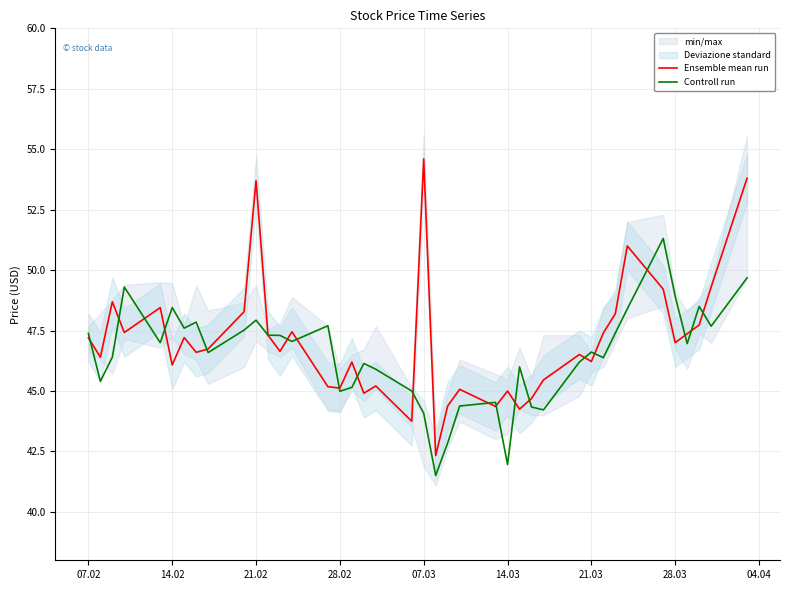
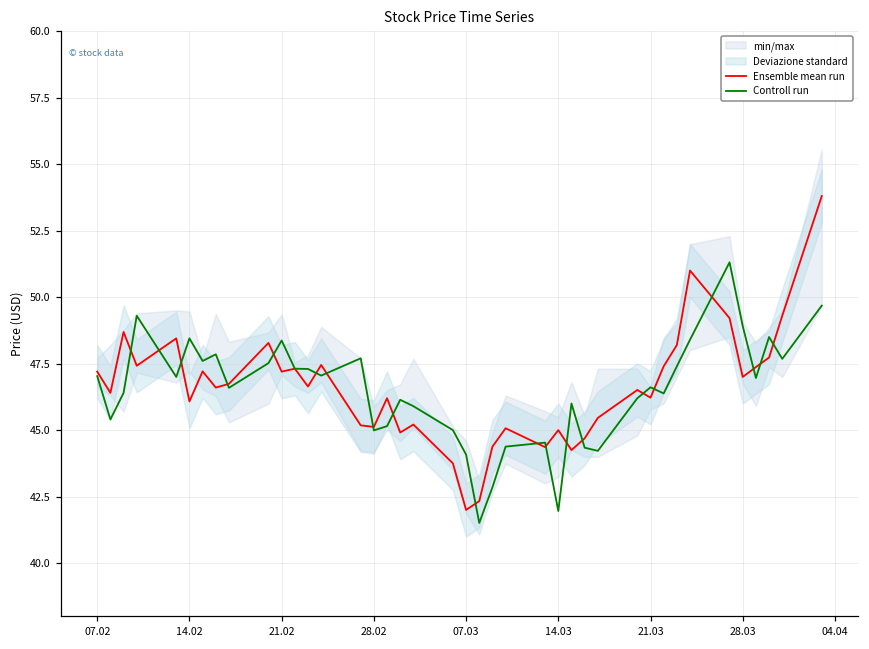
Controll run, 07.02: 47.4 -> 47.0
Ensemble mean run, 21.02: 53.7 -> 47.2
Controll run, 21.02: 47.9 -> 48.4
Ensemble mean run, 07.03: 54.6 -> 42.0
